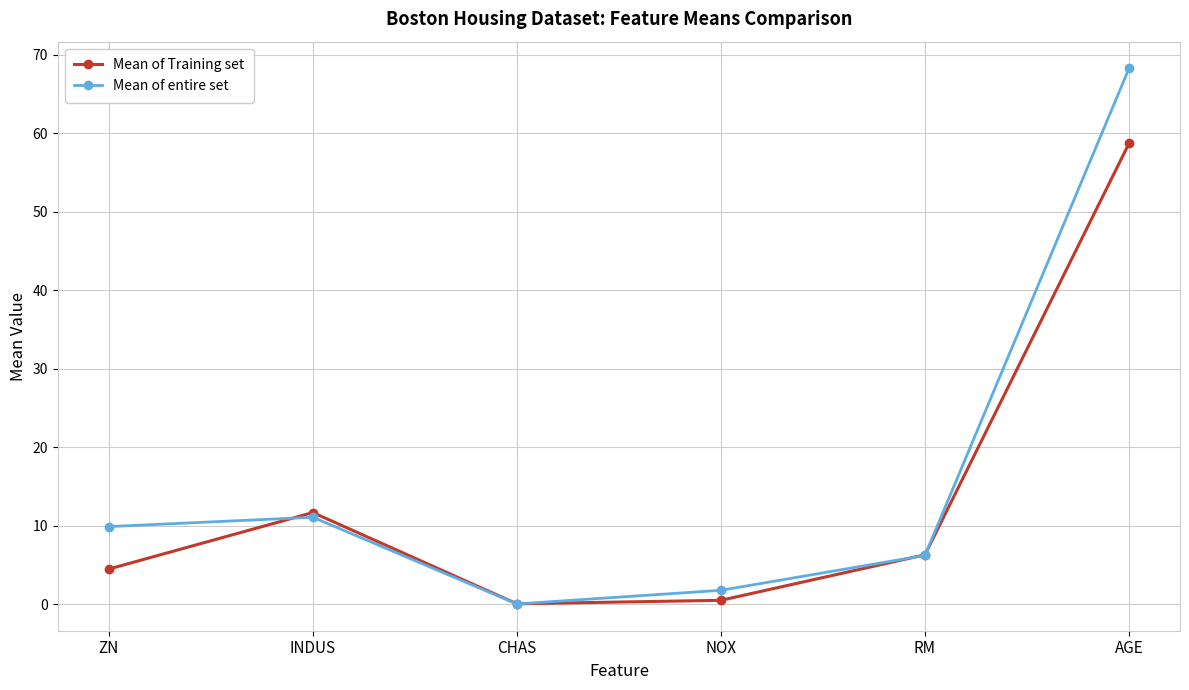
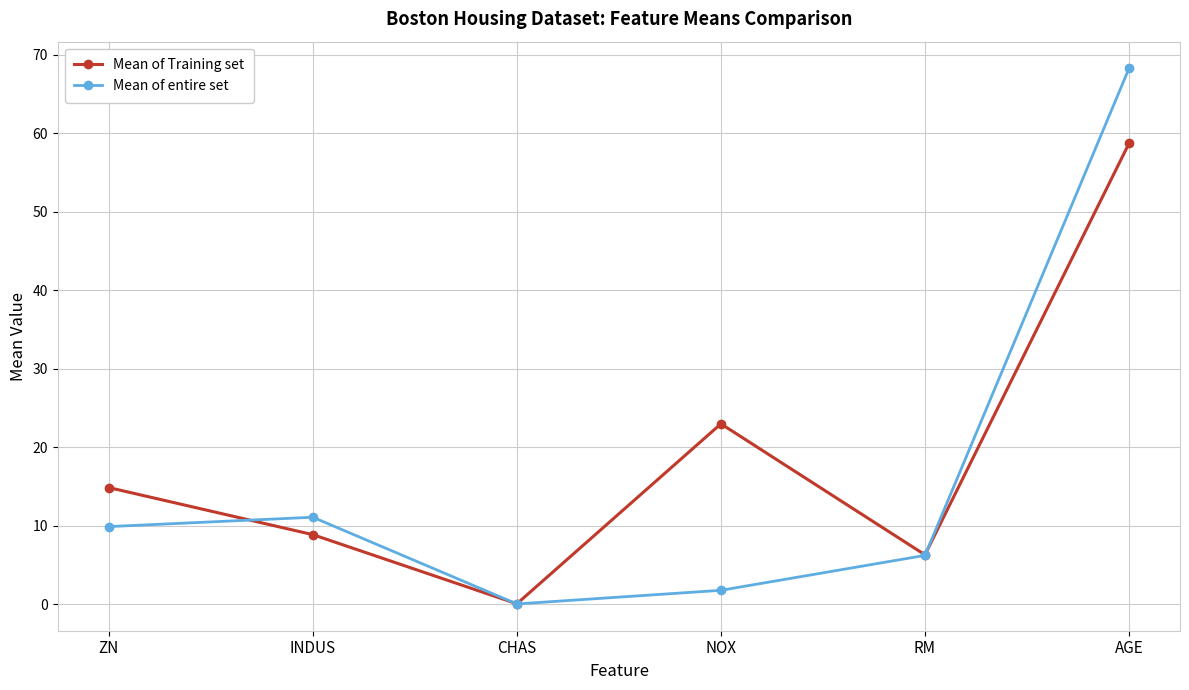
Mean of Training set, ZN: 5 -> 15
Mean of Training set, INDUS: 12 -> 9
Mean of Training set, NOX: 1 -> 23
